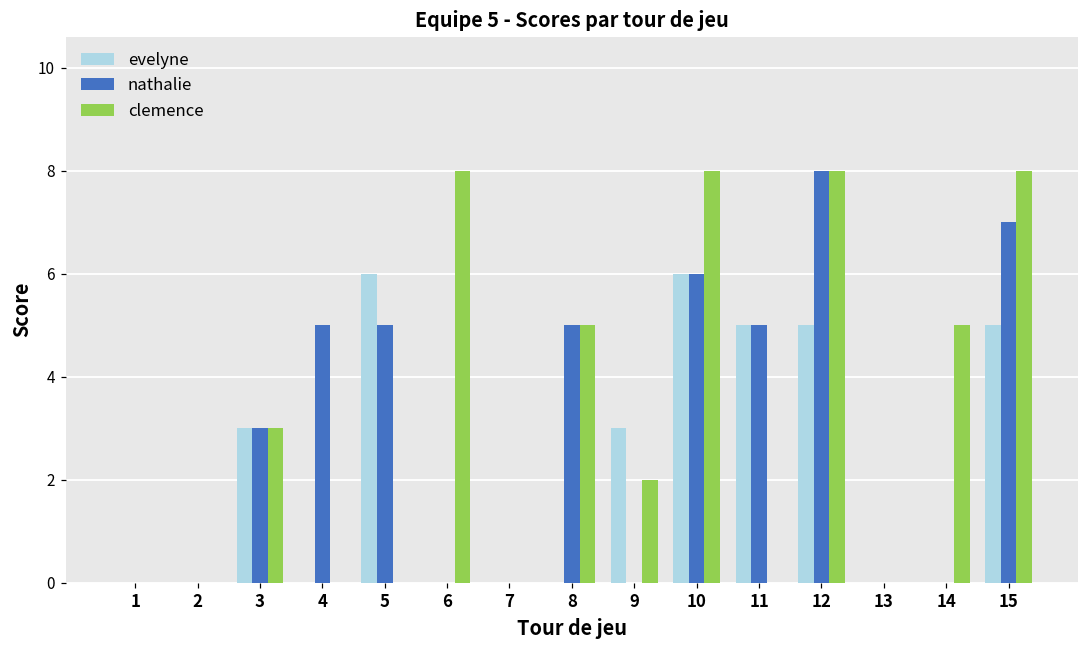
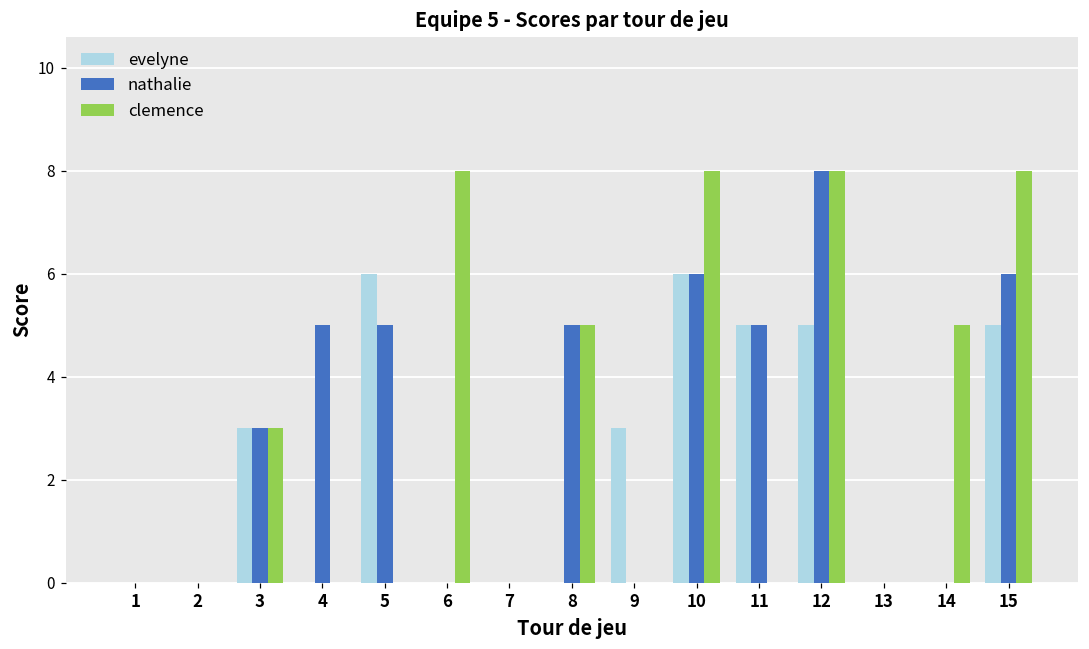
clemence, 9: 2 -> 0
nathalie, 15: 7 -> 6
